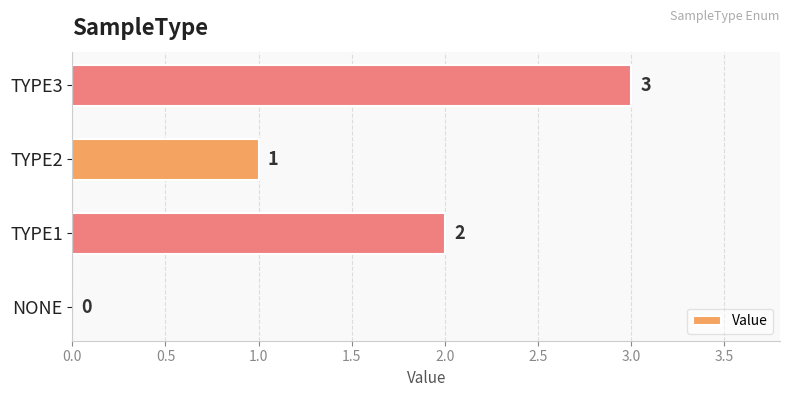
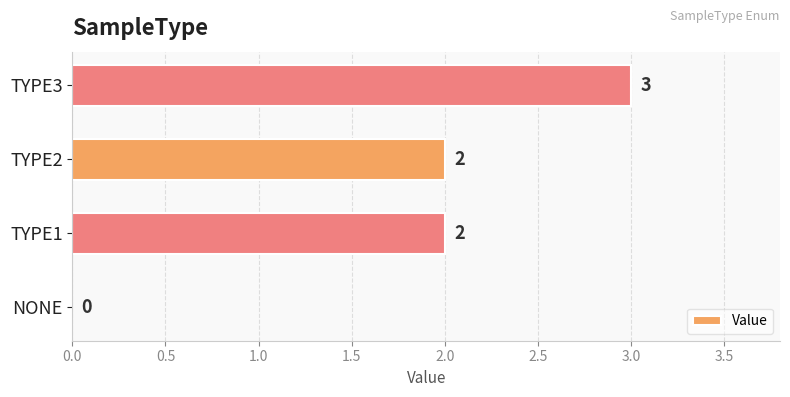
TYPE2: 1 -> 2
